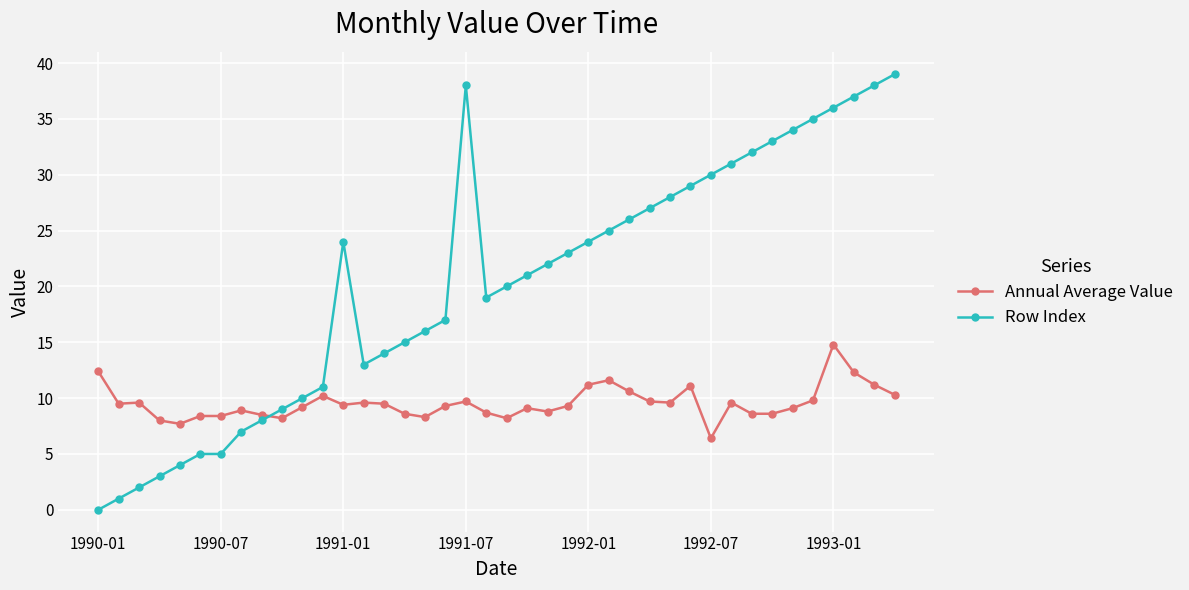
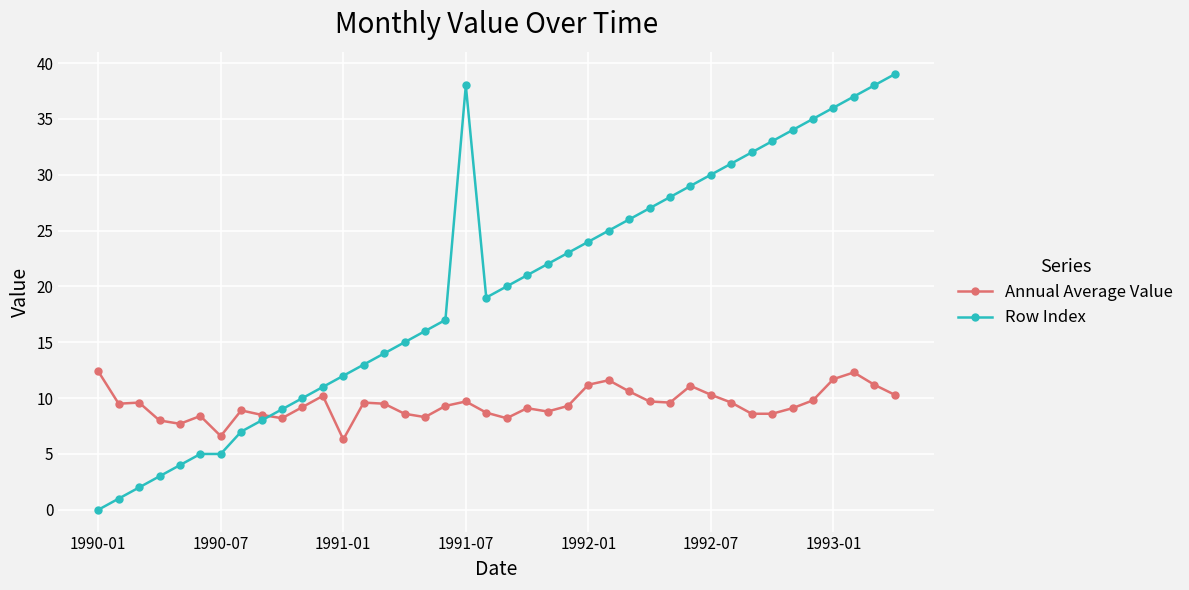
Annual Average Value, 1990-07: 8.4 -> 6.6
Annual Average Value, 1991-01: 9.4 -> 6.3
Row Index, 1991-01: 24 -> 12
Annual Average Value, 1992-07: 6.4 -> 10.3
Annual Average Value, 1993-01: 14.8 -> 11.7
